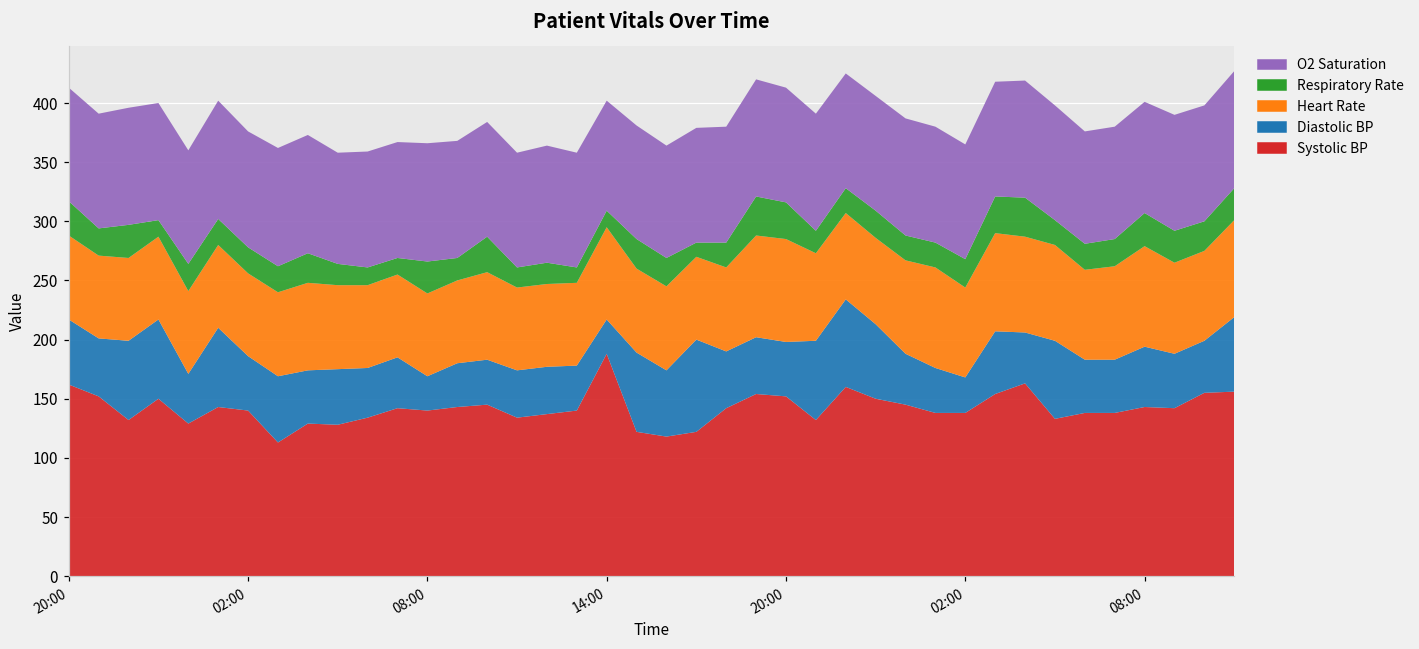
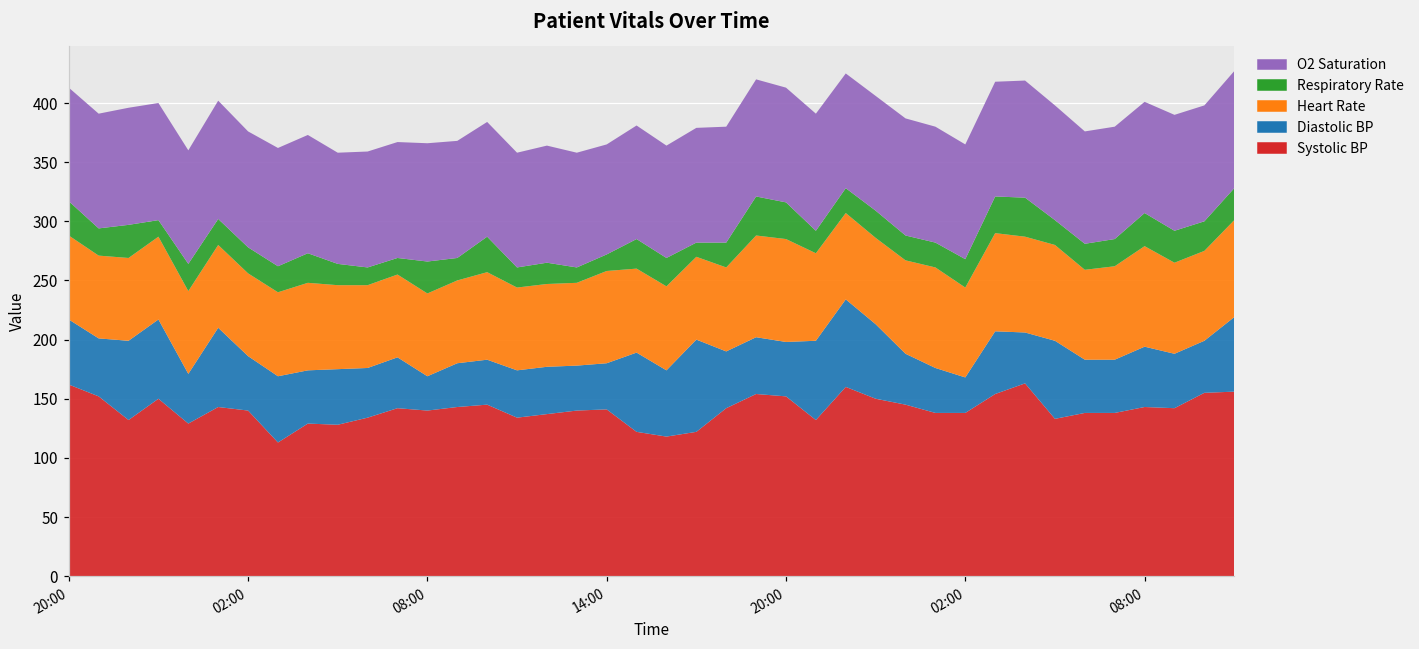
Systolic BP, 14:00: 188 -> 141
Diastolic BP, 14:00: 29 -> 39
